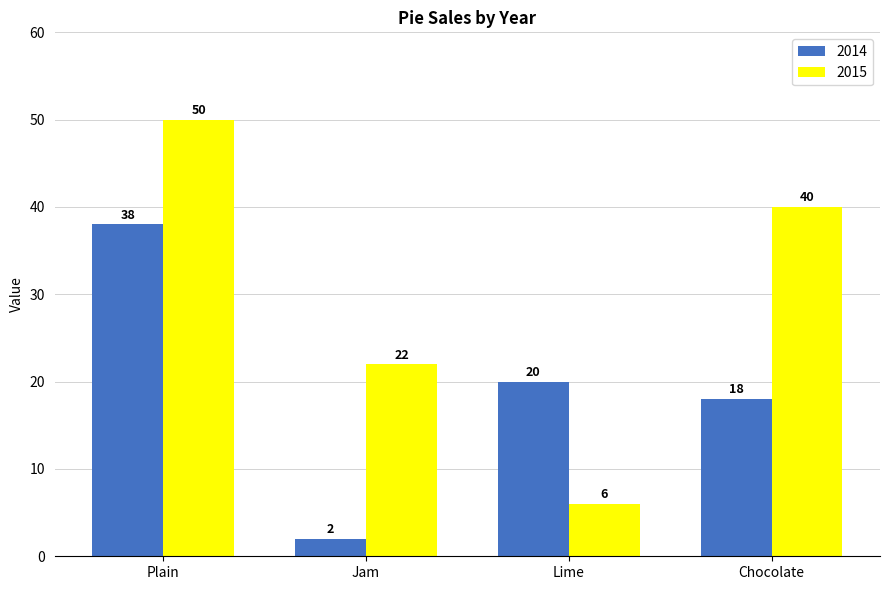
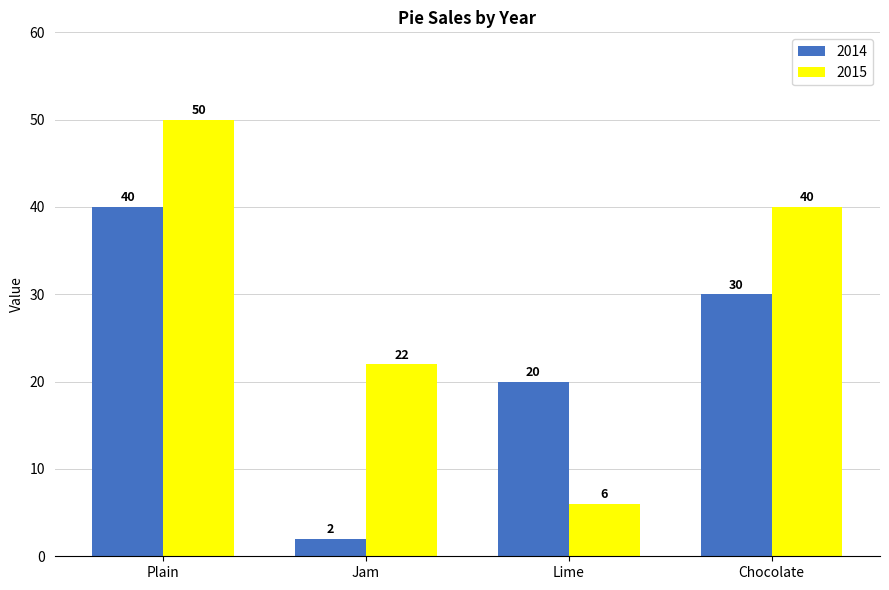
2014, Plain: 38 -> 40
2014, Chocolate: 18 -> 30
